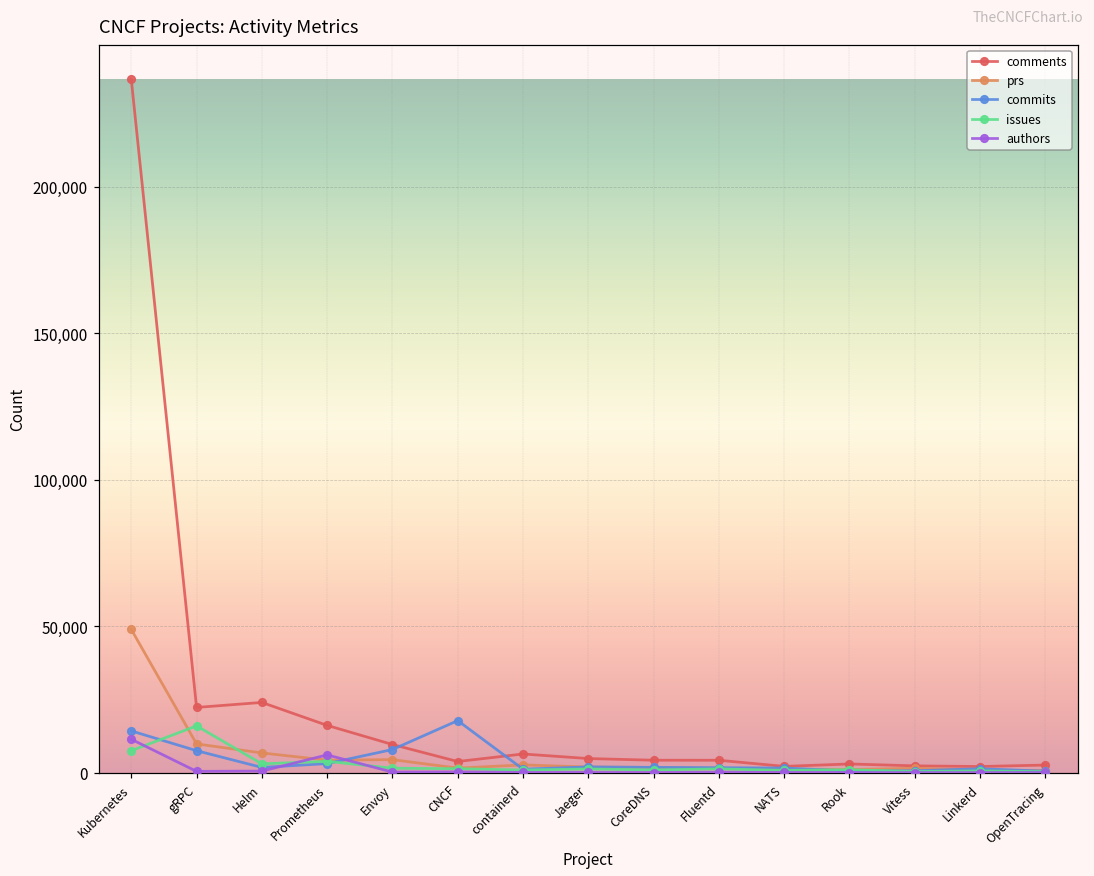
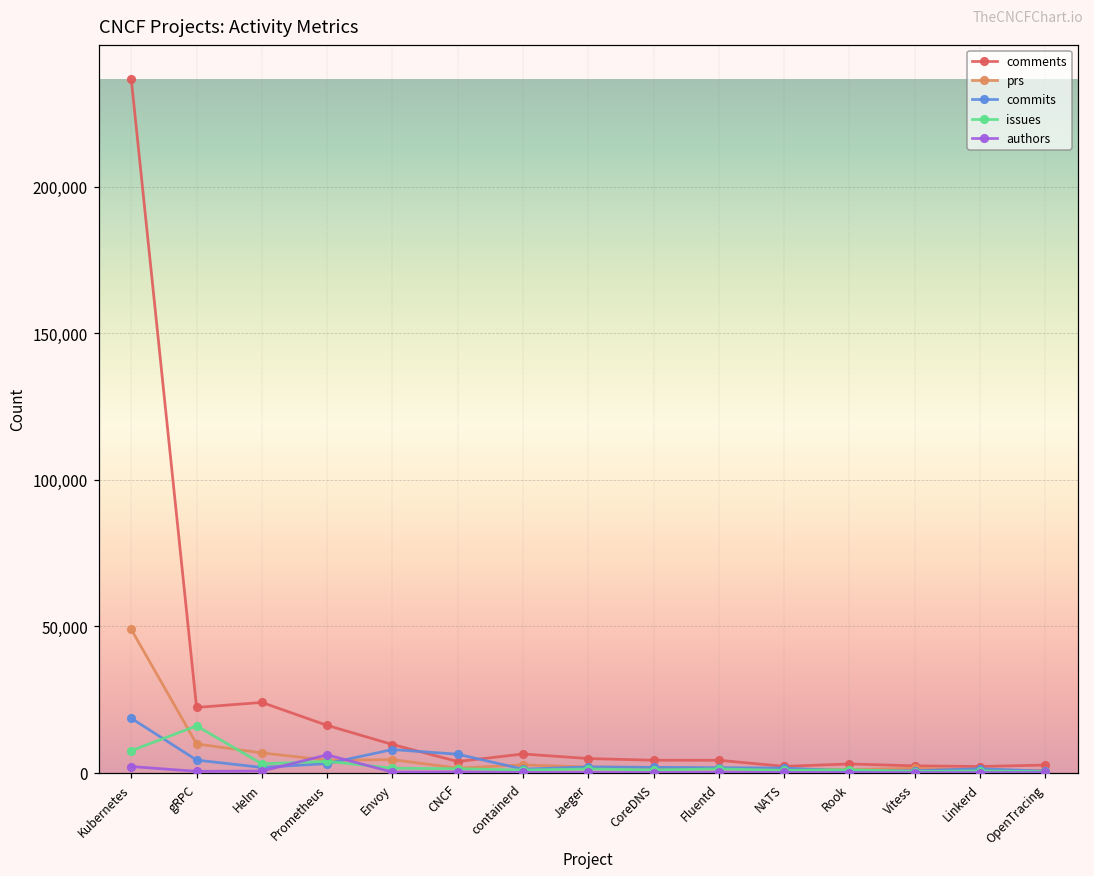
commits, Kubernetes: 14,000 -> 19,000
authors, Kubernetes: 11,000 -> 2,000
commits, gRPC: 8,000 -> 4,000
commits, CNCF: 18,000 -> 6,000
